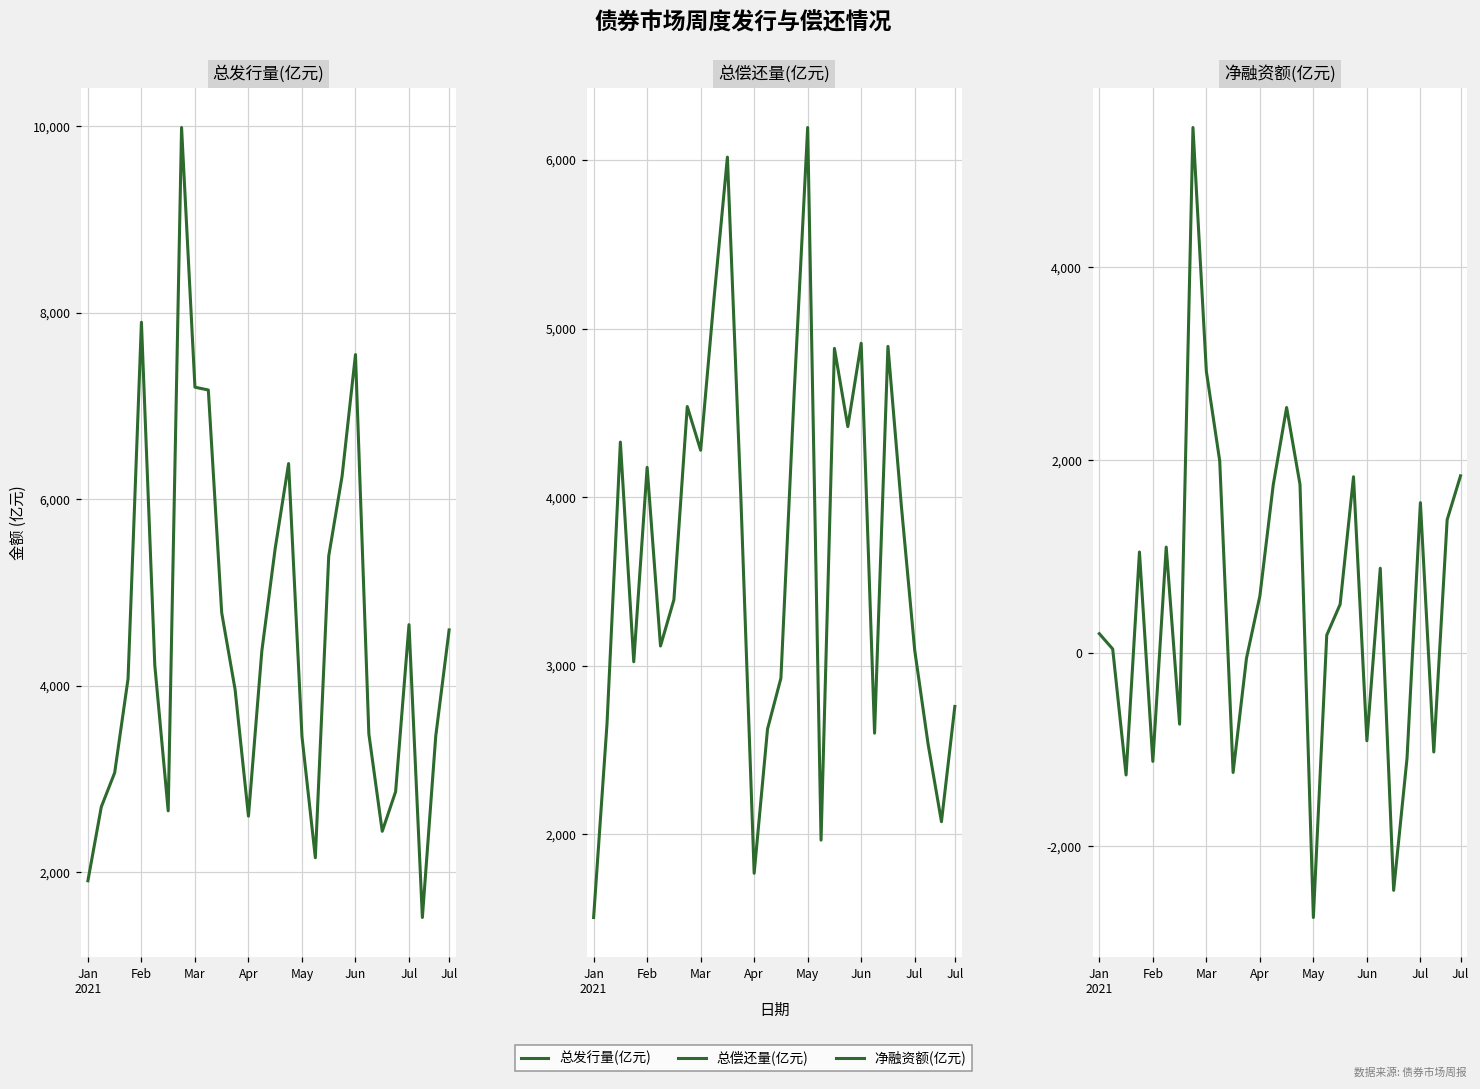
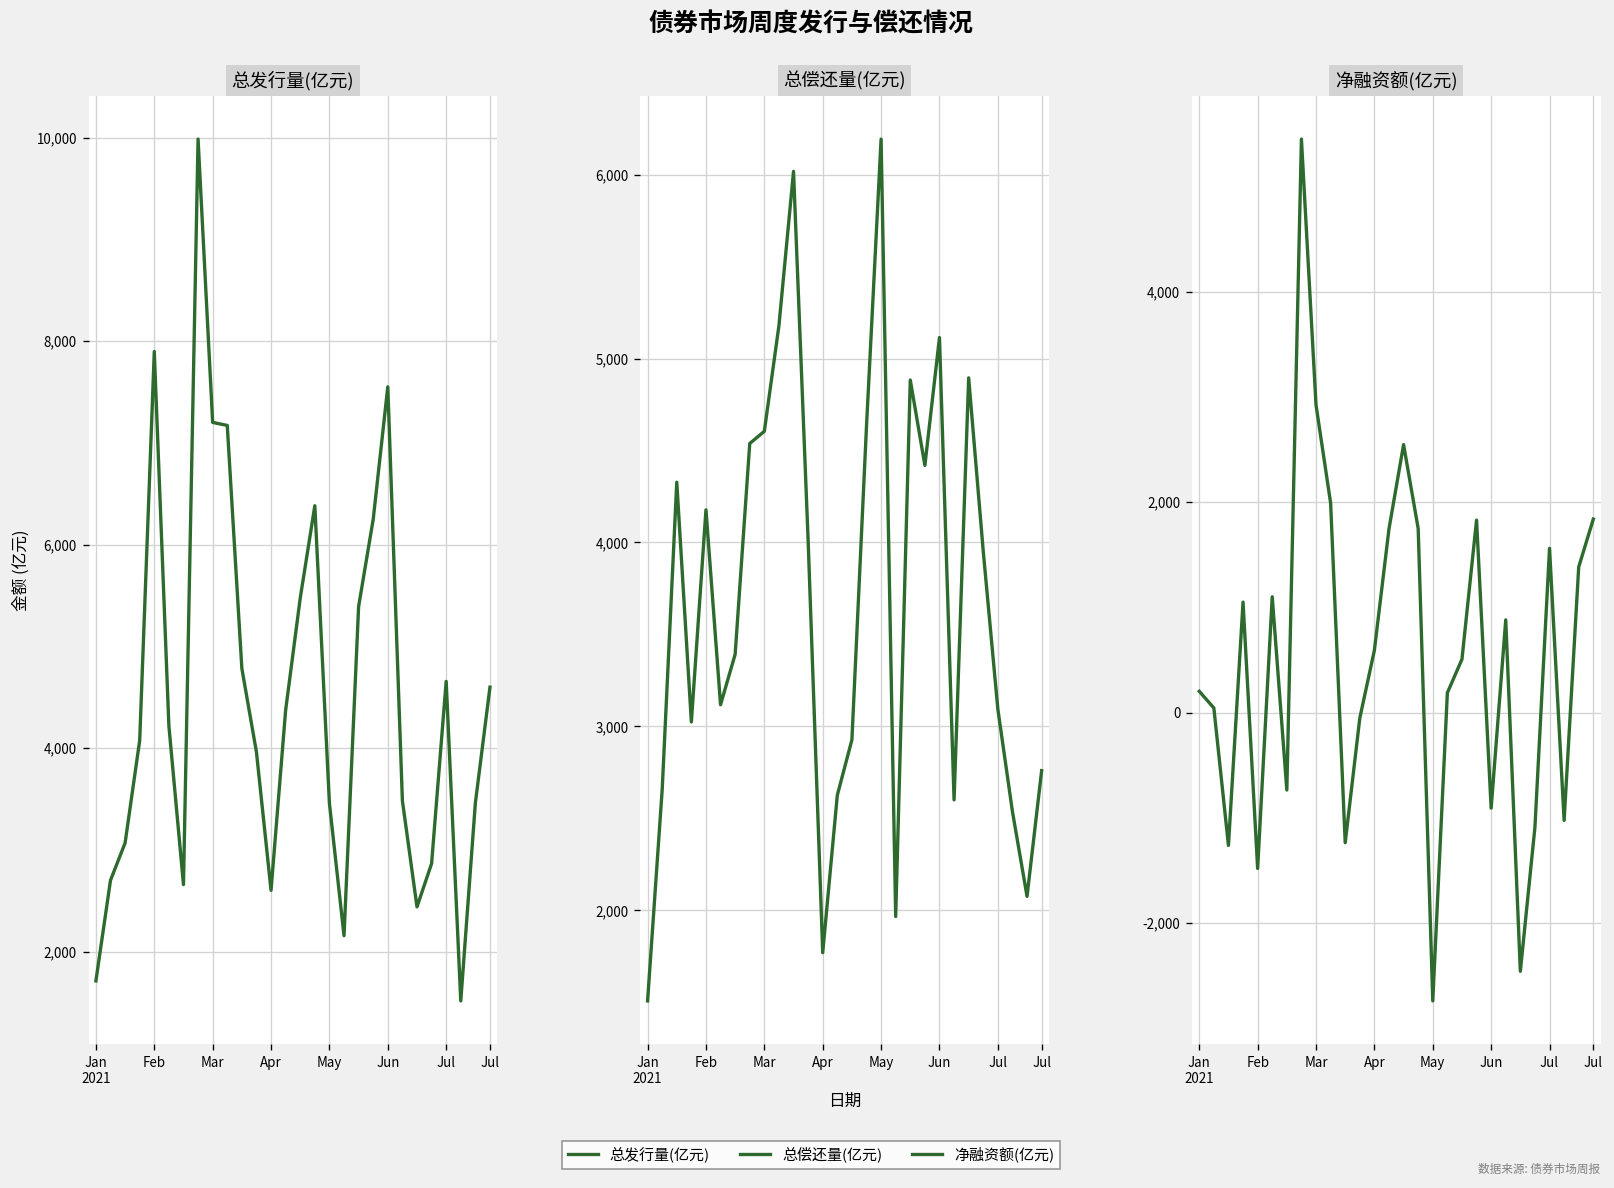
总发行量(亿元), Jan 2021: 1,900 -> 1,700
总偿还量(亿元), Mar: 4,280 -> 4,600
总偿还量(亿元), Jun: 4,910 -> 5,110
净融资额(亿元), Feb: -1,100 -> -1,500
